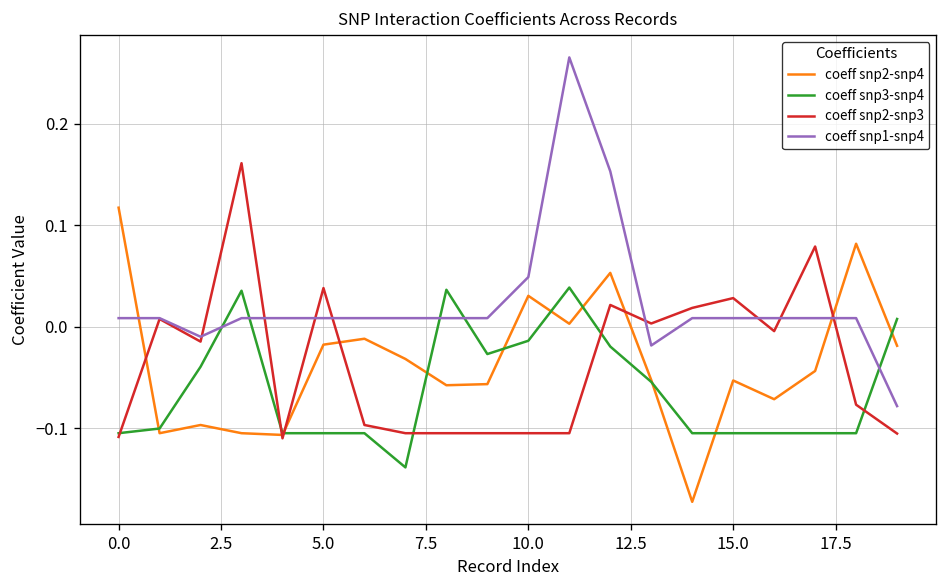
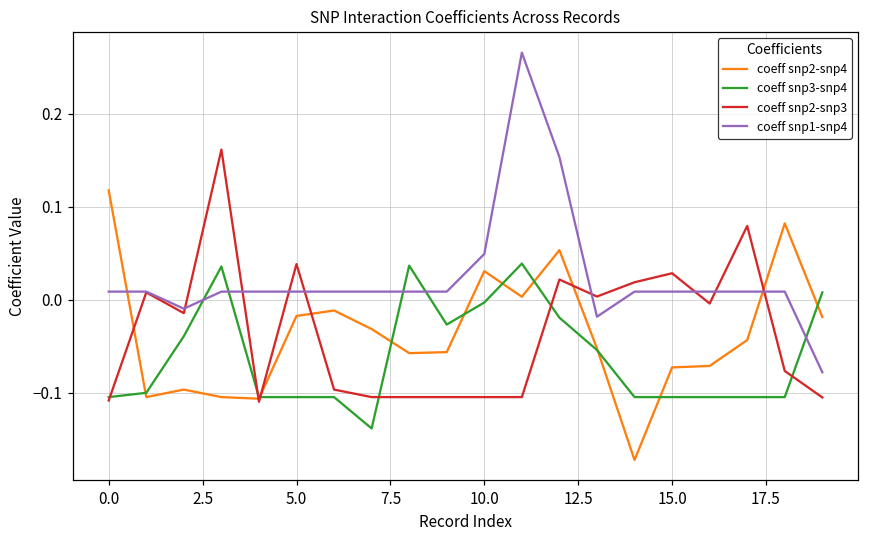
coeff snp3-snp4, 10.0: -0.01 -> 0.00
coeff snp2-snp4, 15.0: -0.05 -> -0.07
